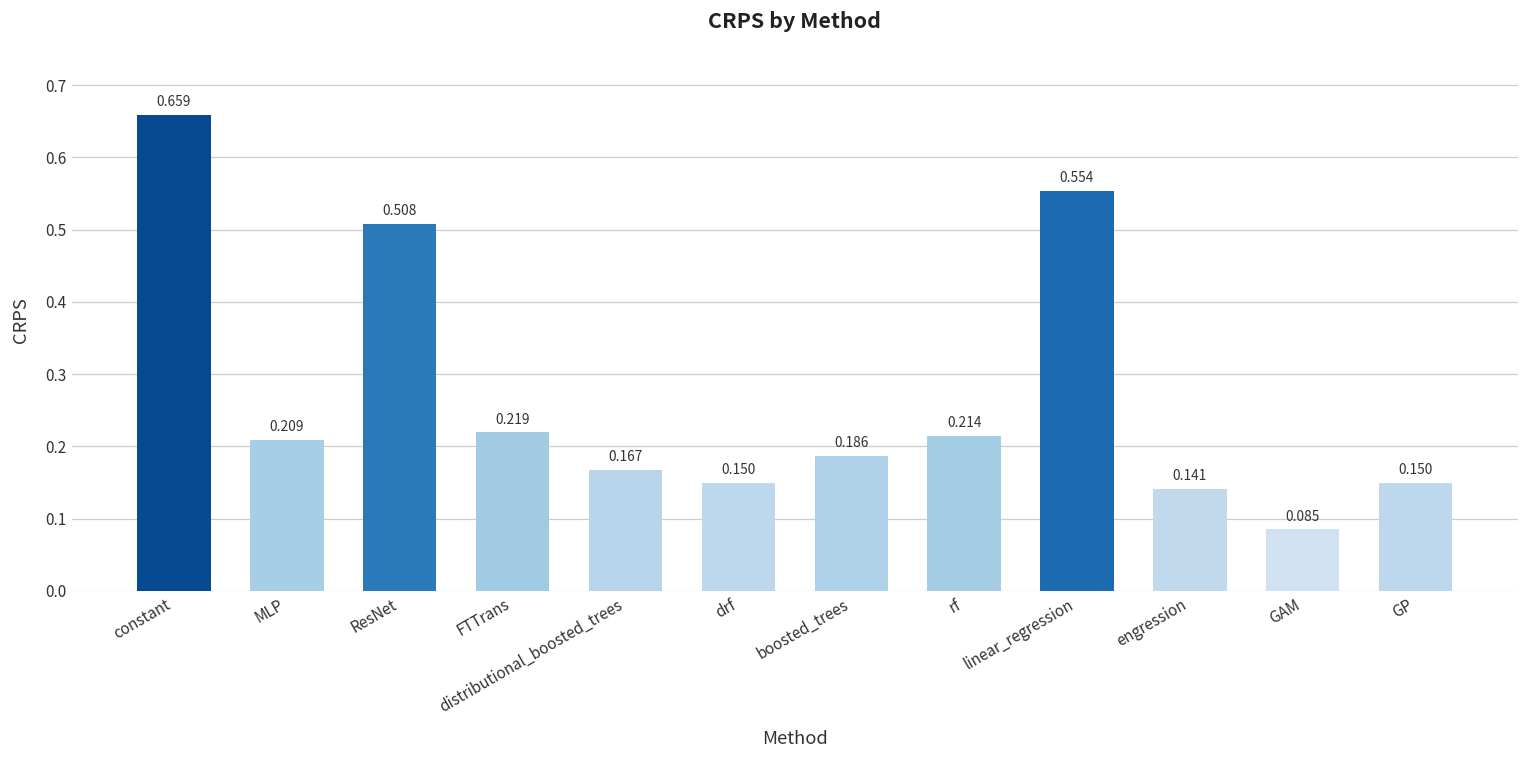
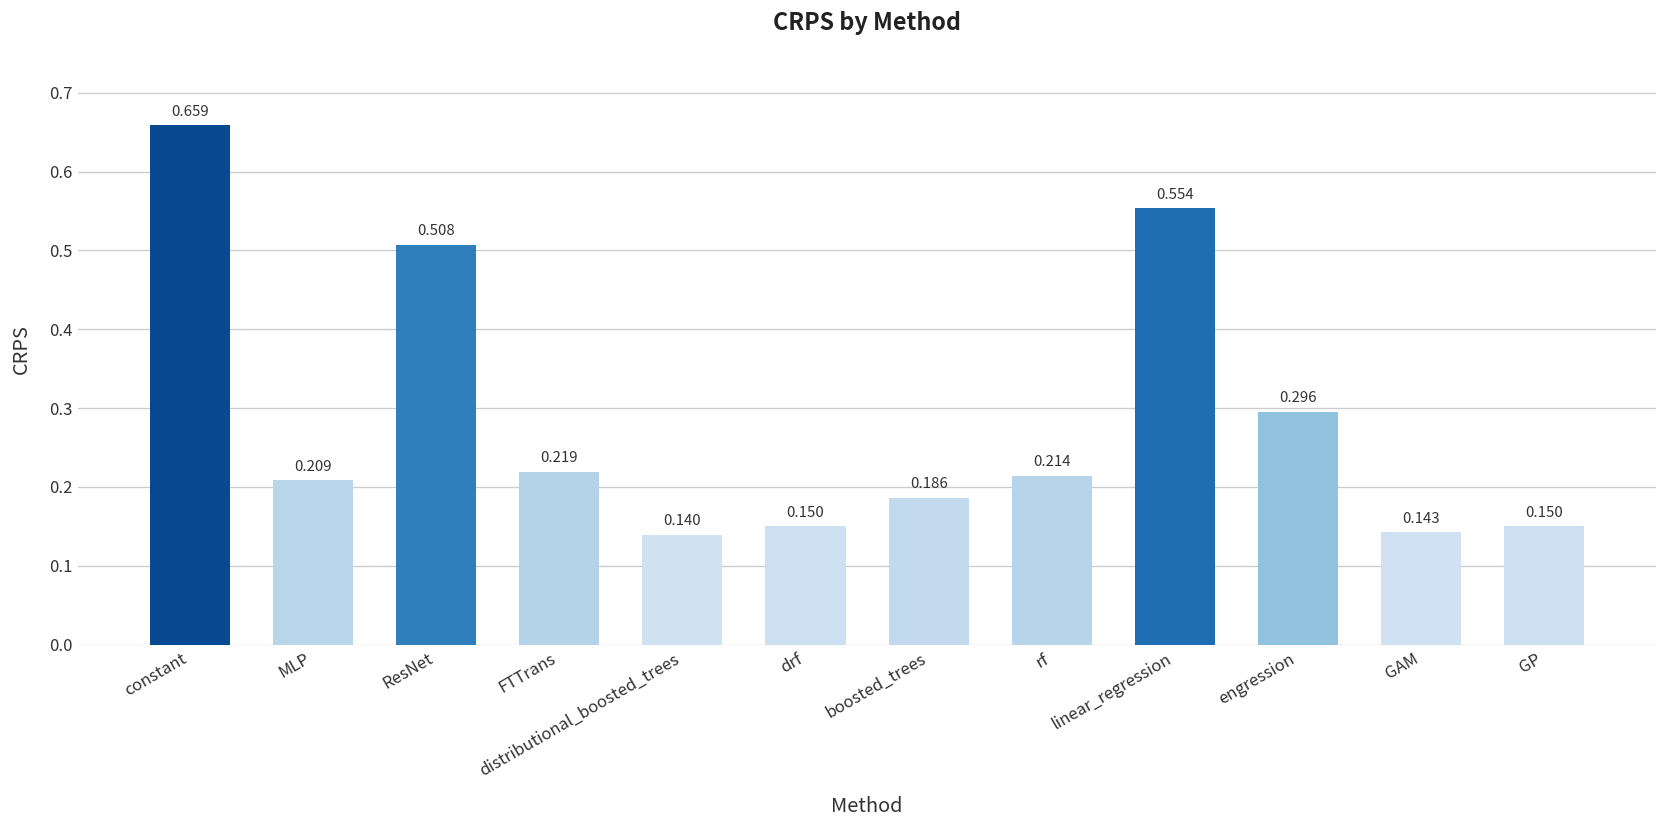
distributional_boosted_trees: 0.167 -> 0.140
engression: 0.141 -> 0.296
GAM: 0.085 -> 0.143
